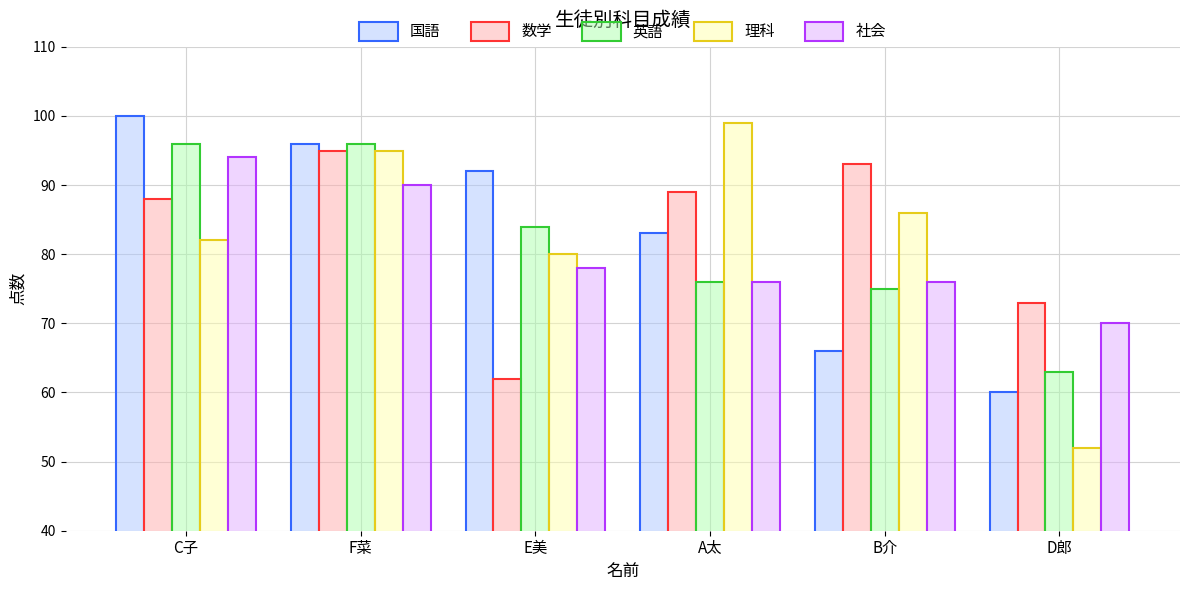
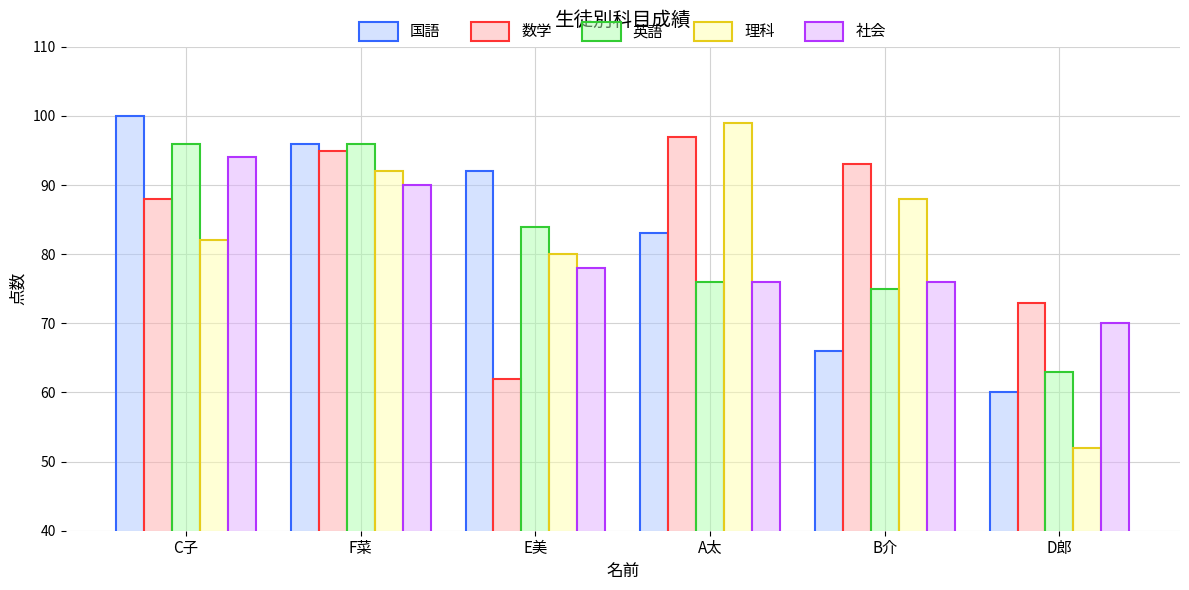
理科, F菜: 95 -> 92
数学, A太: 89 -> 97
理科, B介: 86 -> 88
